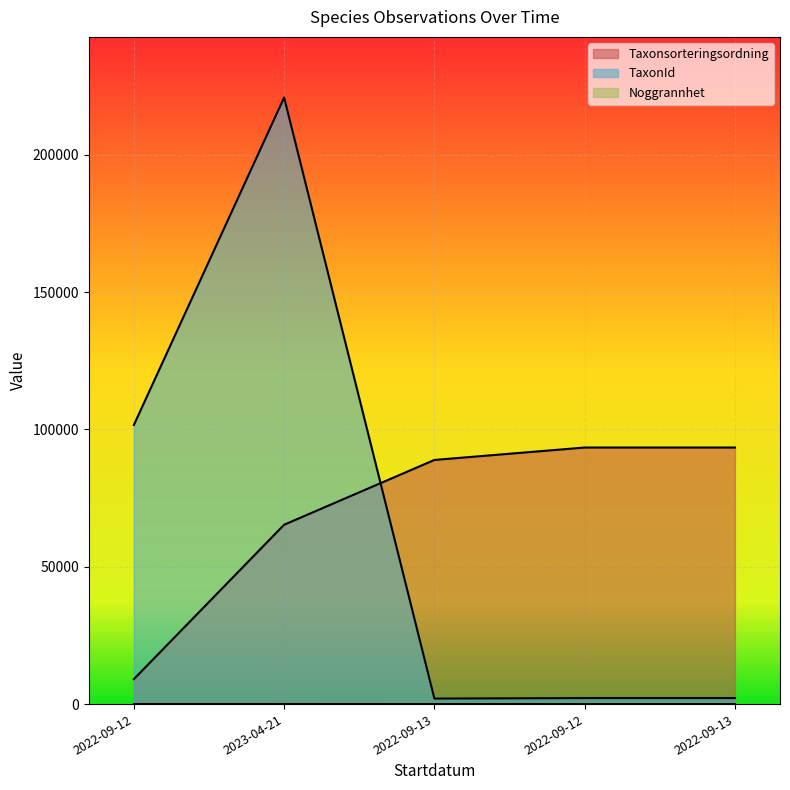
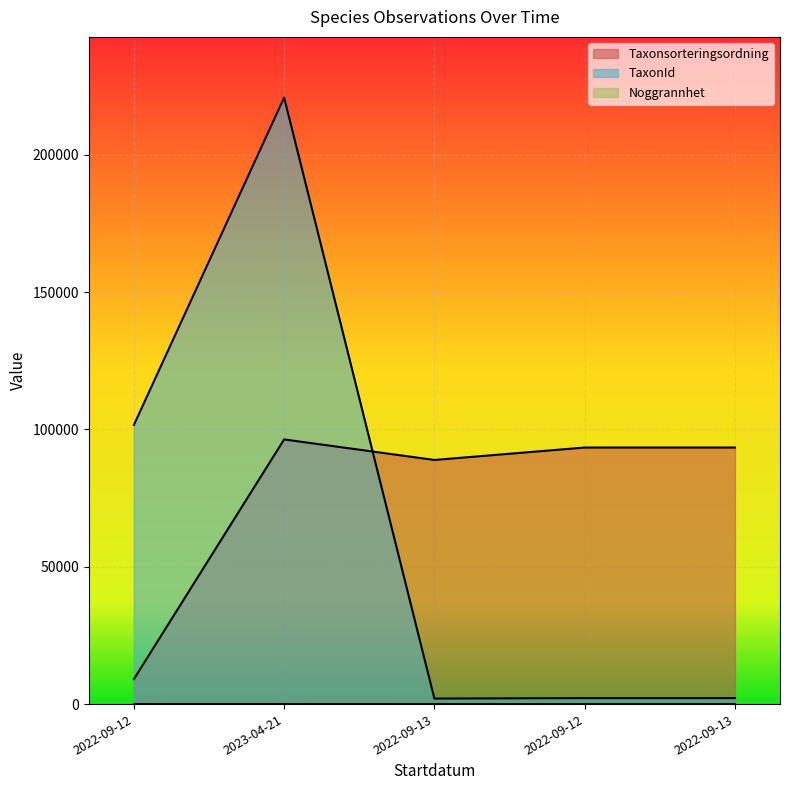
Taxonsorteringsordning, 2023-04-21: 65000 -> 96000
